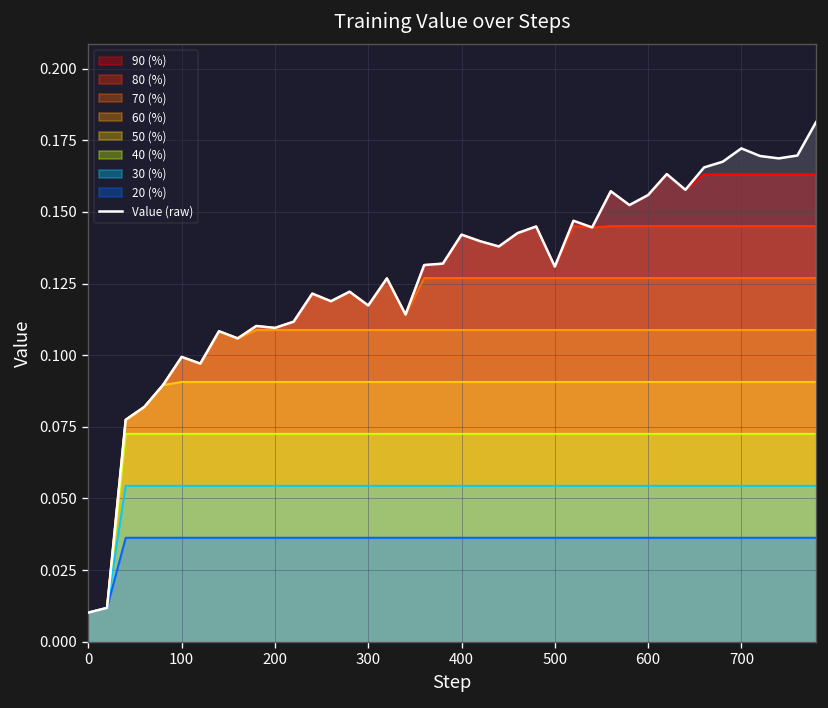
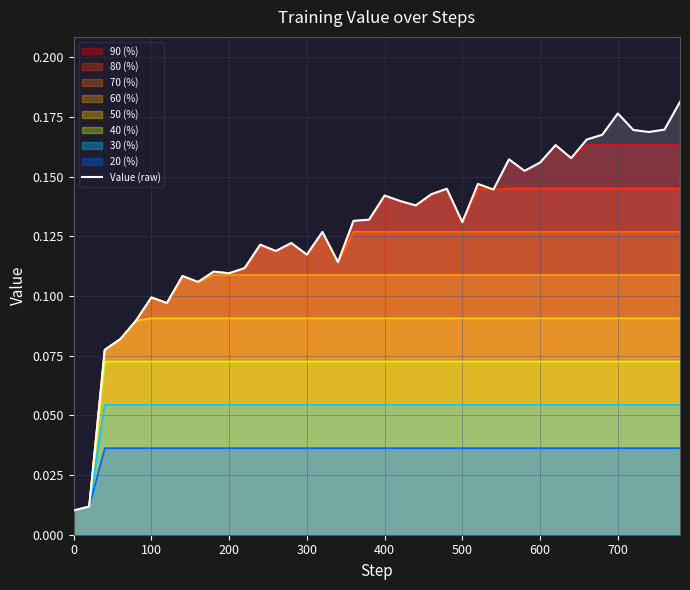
Value (raw), 700: 0.172 -> 0.176
